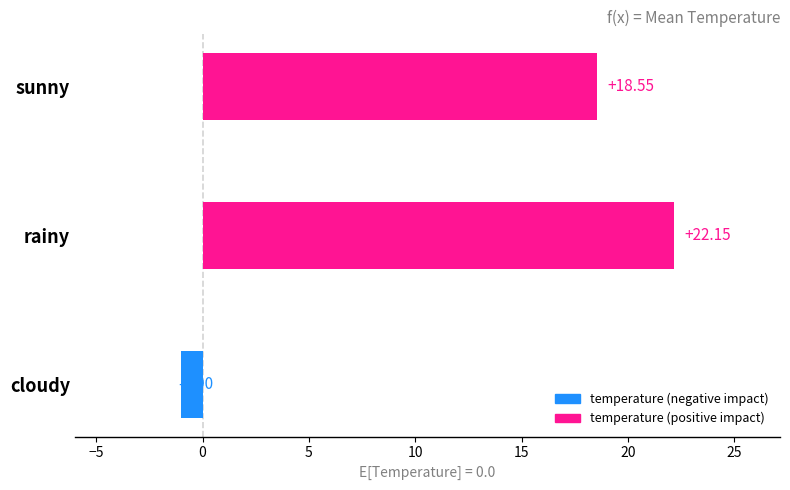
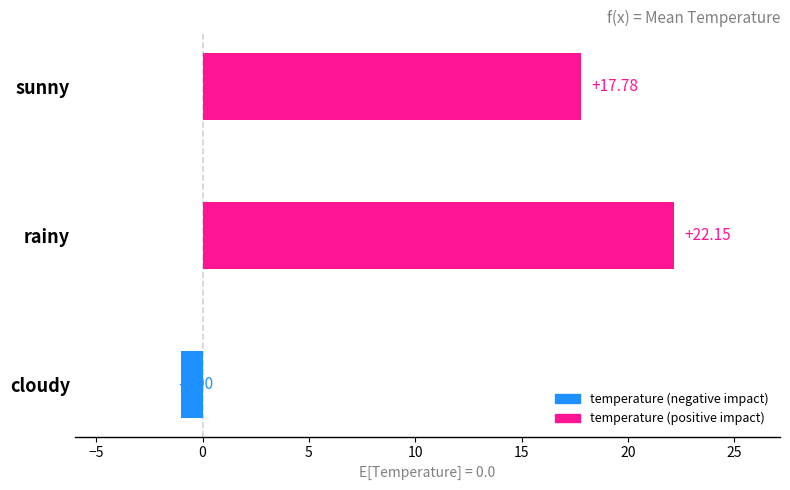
sunny: +18.55 -> +17.78
